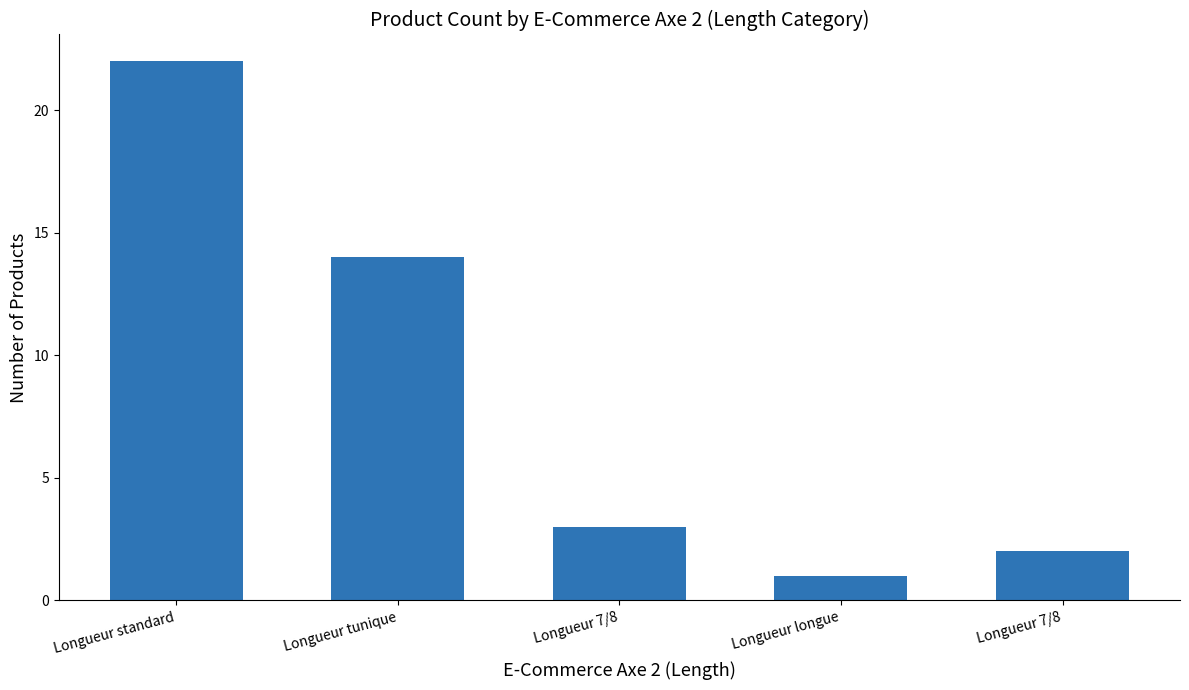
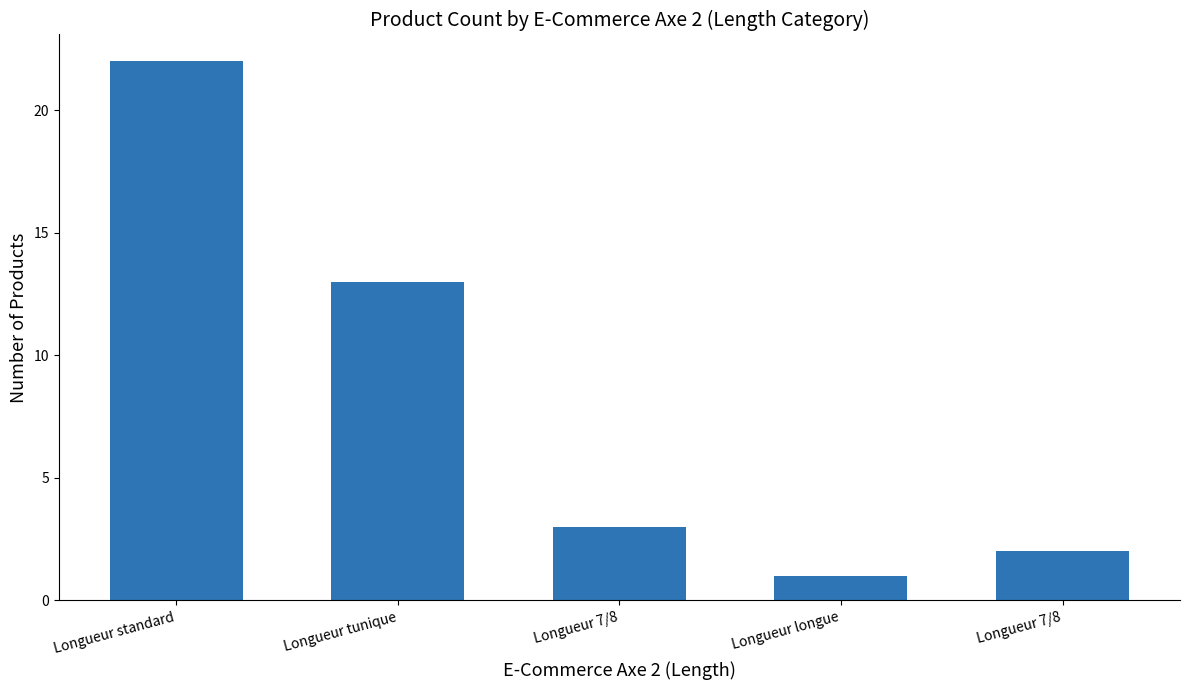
Longueur tunique: 14 -> 13
